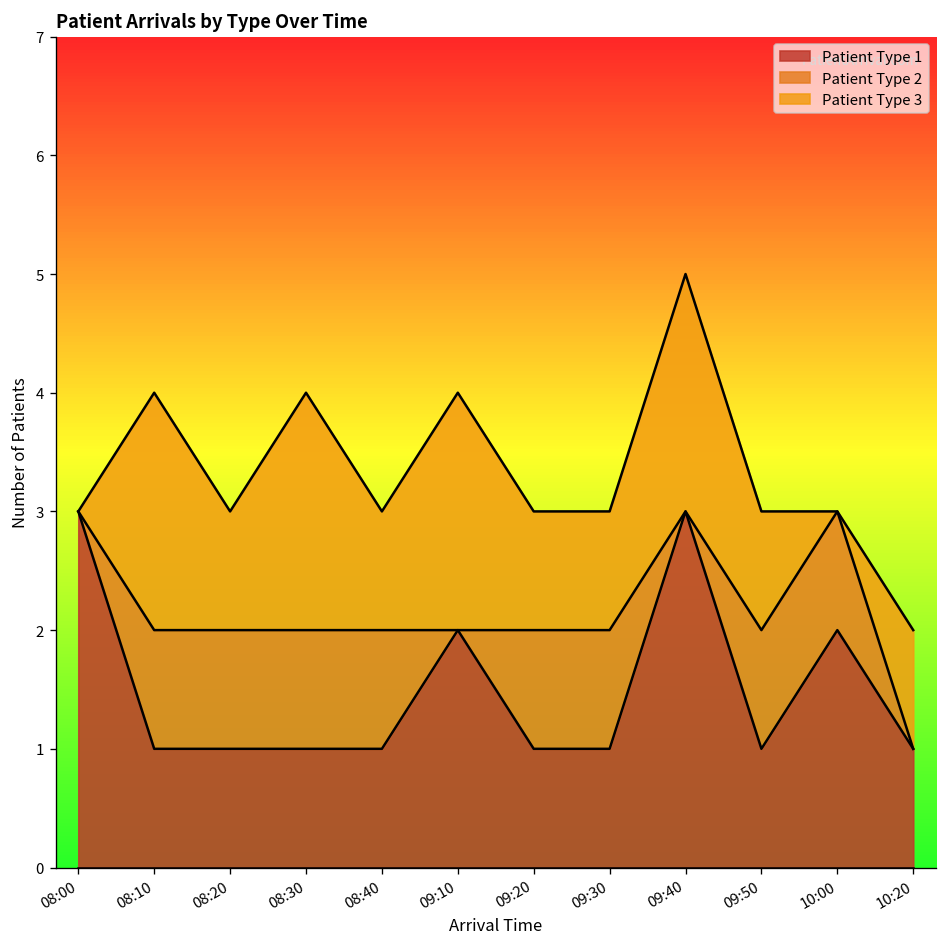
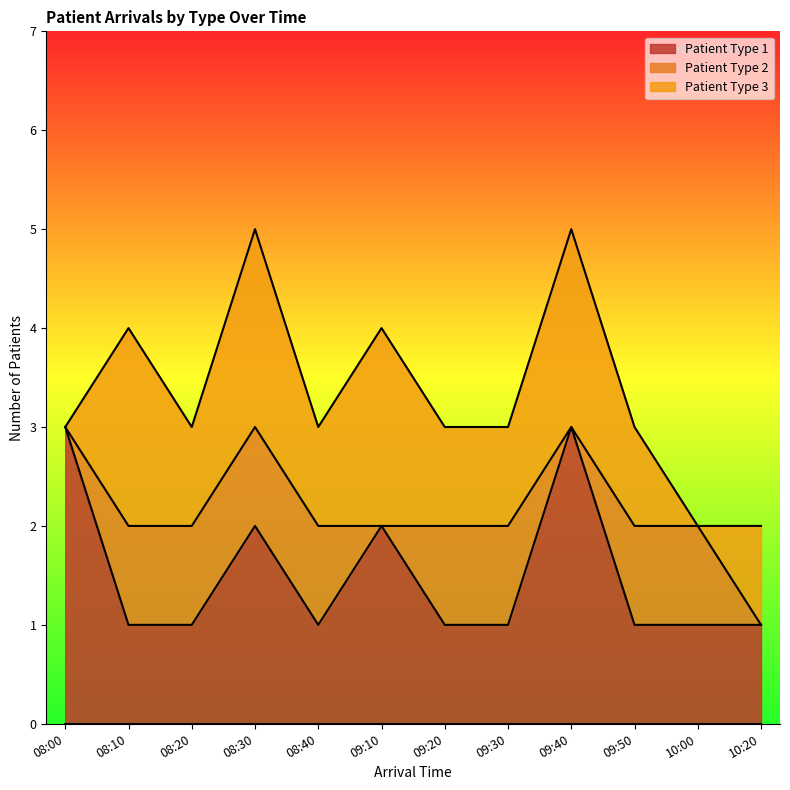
Patient Type 1, 08:30: 1 -> 2
Patient Type 1, 10:00: 2 -> 1
